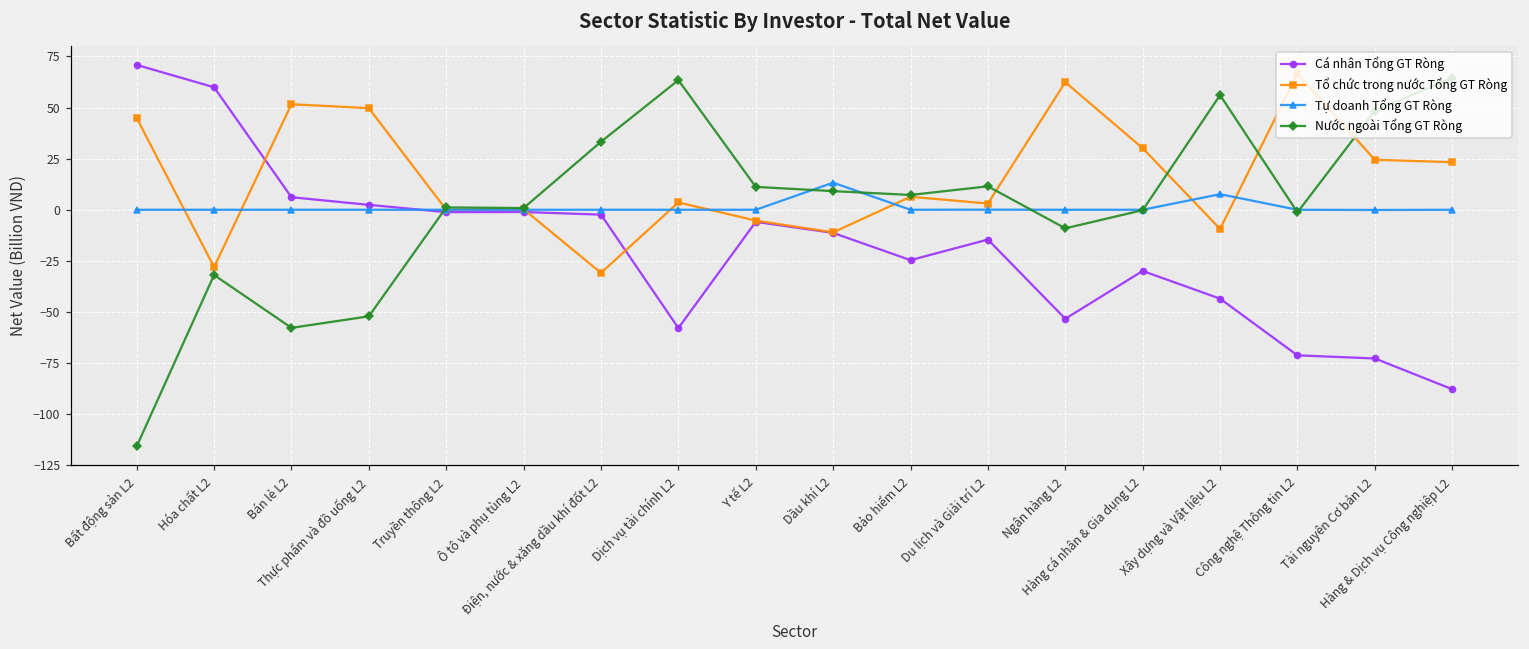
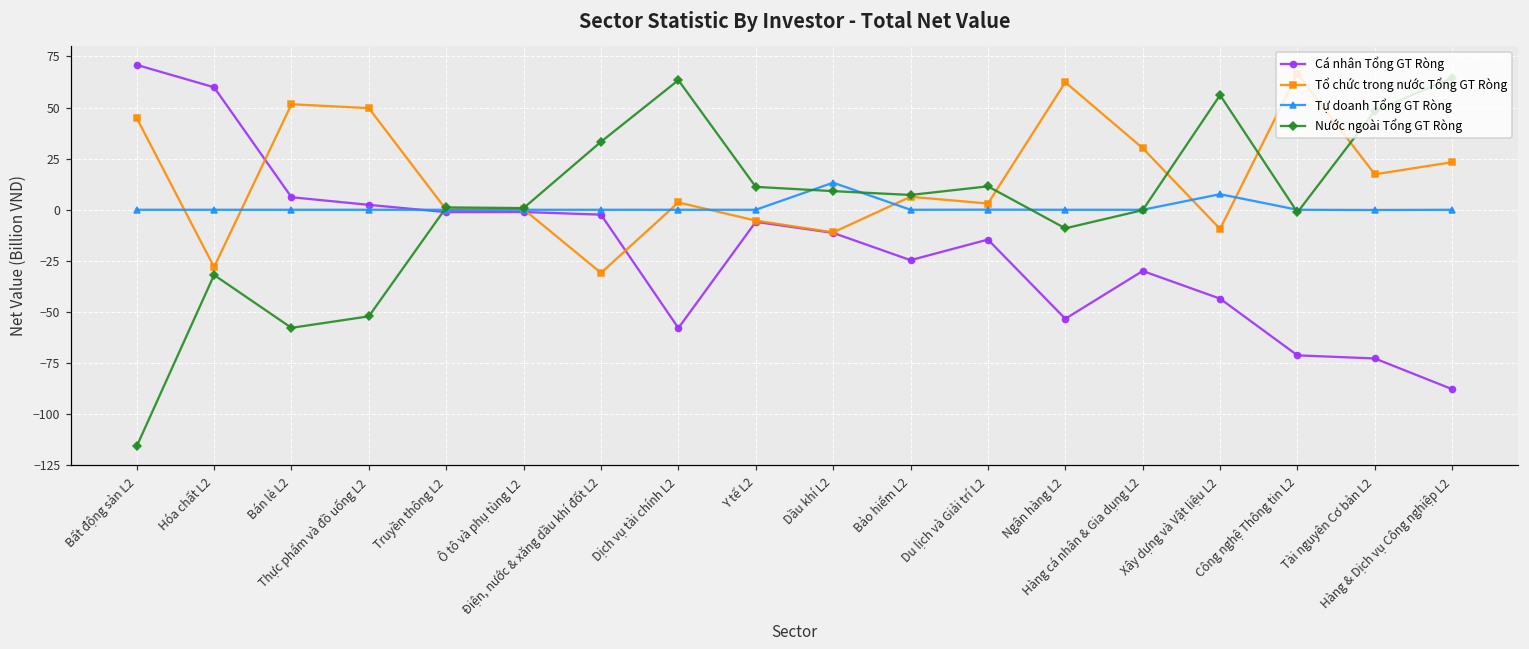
Tổ chức trong nước Tổng GT Ròng, Tài nguyên Cơ bản L2: 24 -> 17
